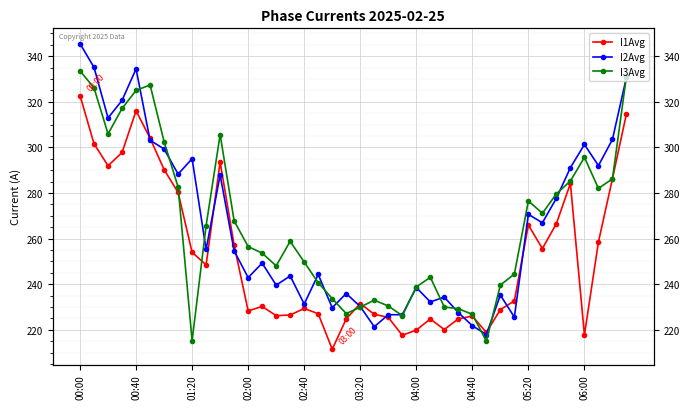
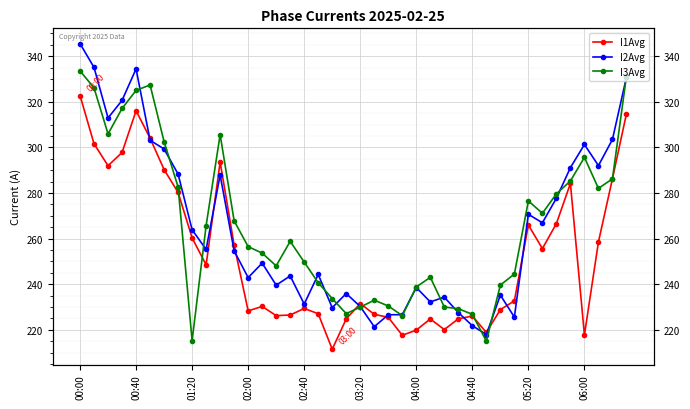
I1Avg, 01:20: 254 -> 260
I2Avg, 01:20: 295 -> 264
